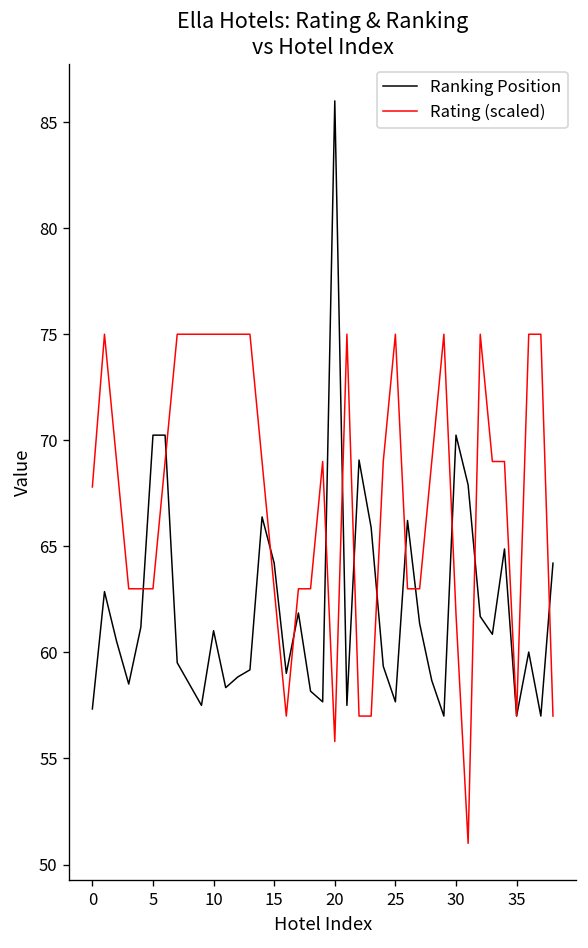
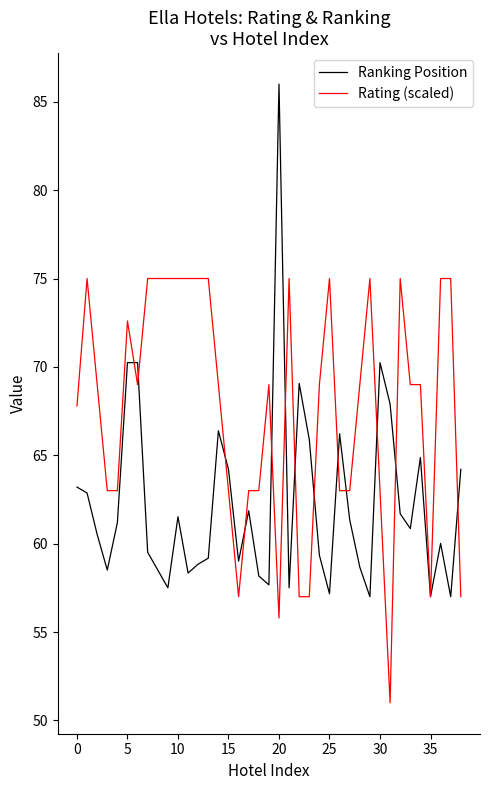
Ranking Position, 0: 57.3 -> 63.2
Rating (scaled), 5: 63.0 -> 72.6
Ranking Position, 10: 61.0 -> 61.5
Ranking Position, 25: 57.7 -> 57.2
Rating (scaled), 30: 61.8 -> 63.0
